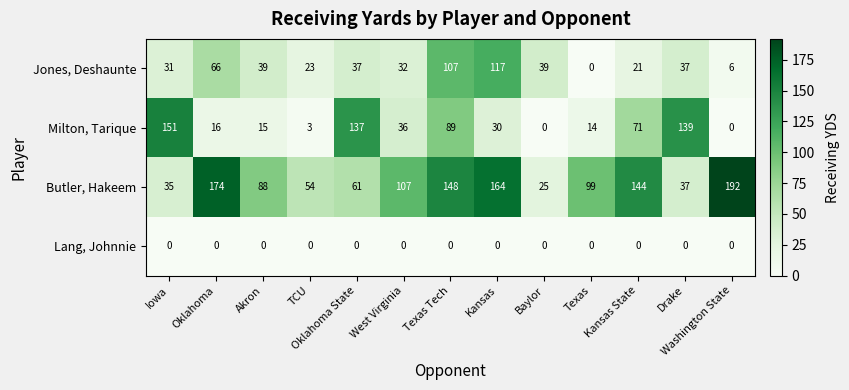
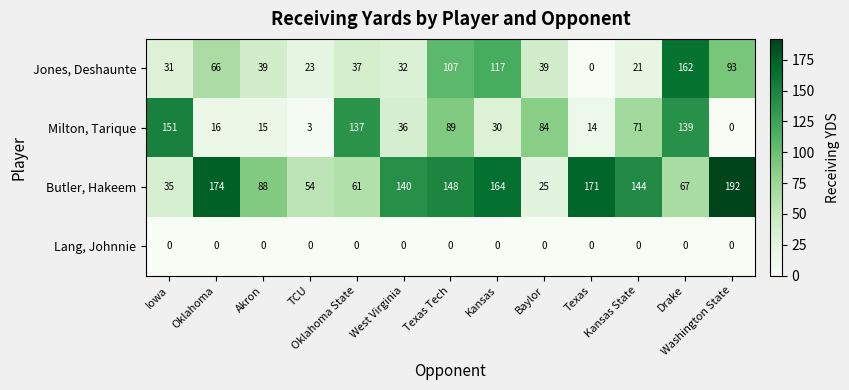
Jones, Deshaunte, Drake: 37 -> 162
Jones, Deshaunte, Washington State: 6 -> 93
Milton, Tarique, Baylor: 0 -> 84
Butler, Hakeem, West Virginia: 107 -> 140
Butler, Hakeem, Texas: 99 -> 171
Butler, Hakeem, Drake: 37 -> 67
